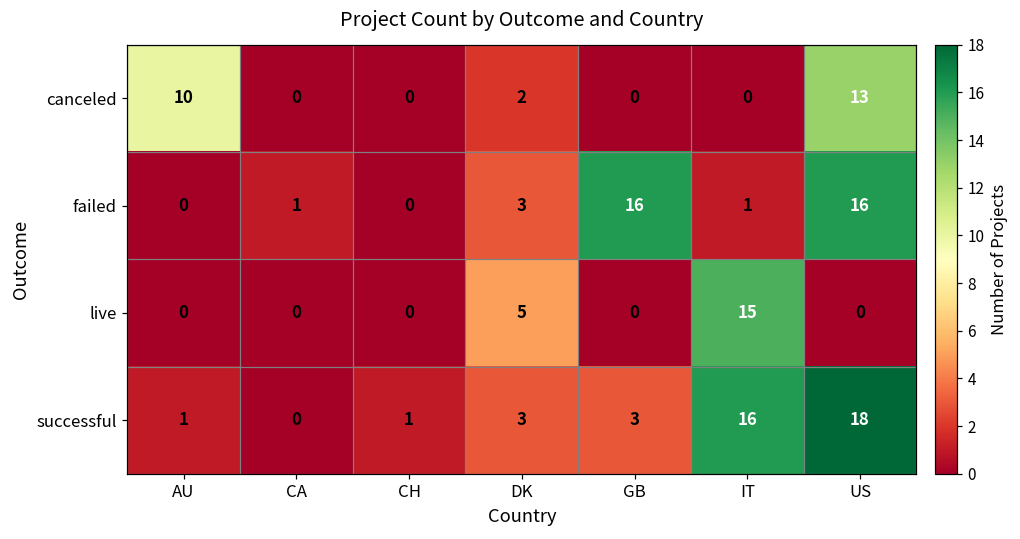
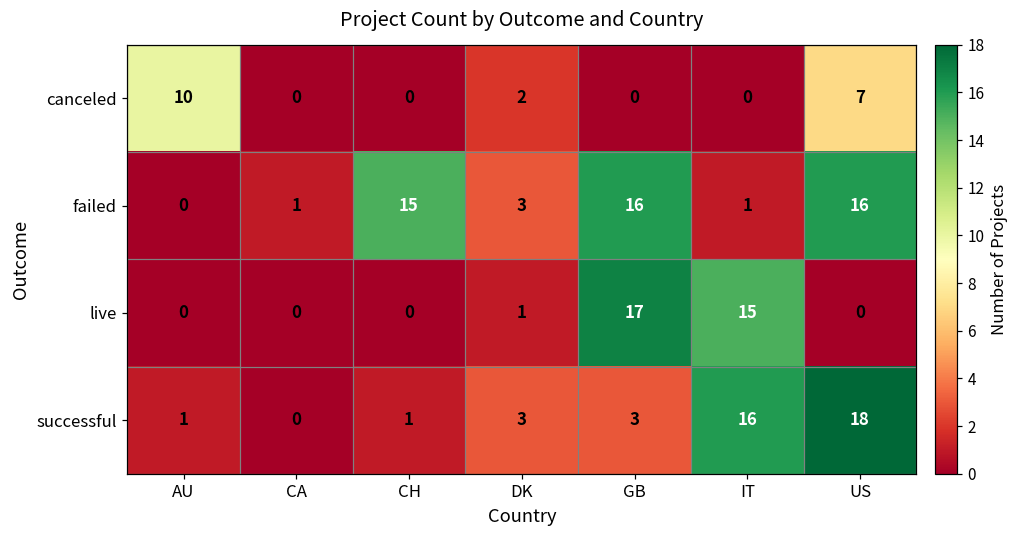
canceled, US: 13 -> 7
failed, CH: 0 -> 15
live, DK: 5 -> 1
live, GB: 0 -> 17
